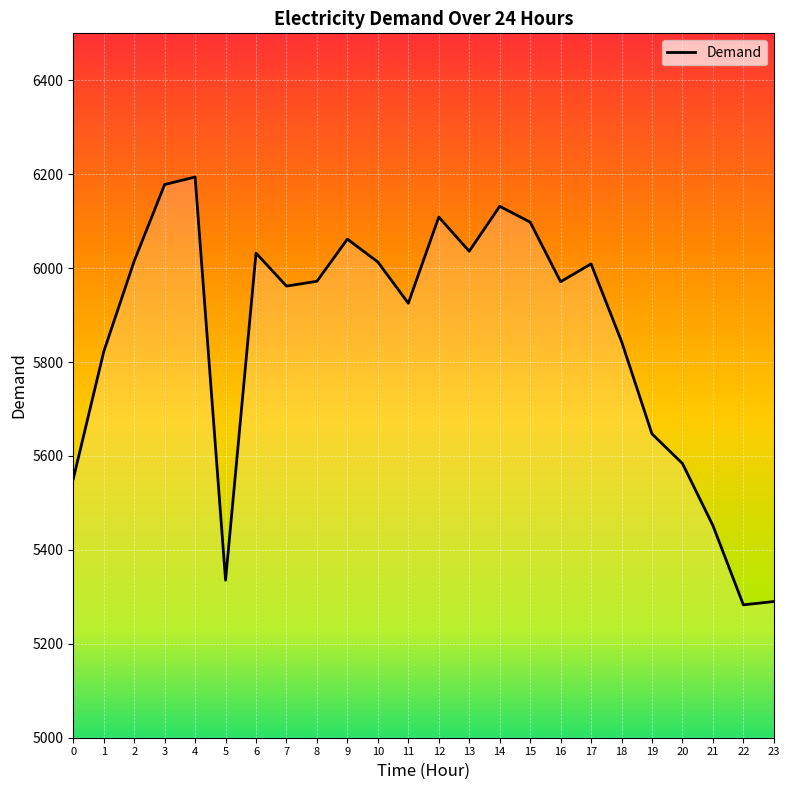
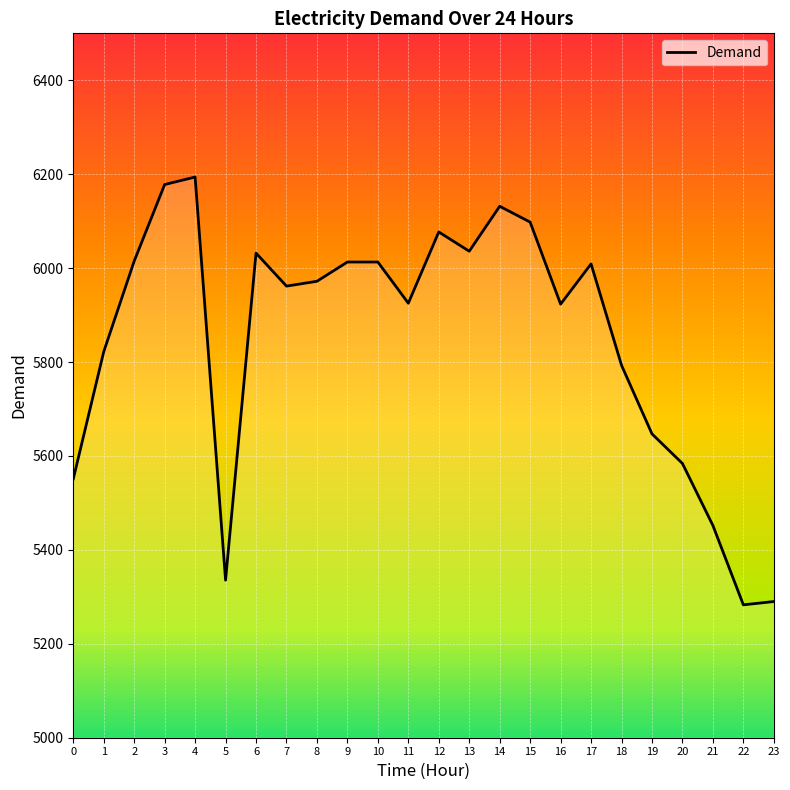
9: 6060 -> 6010
12: 6110 -> 6080
16: 5970 -> 5920
18: 5840 -> 5790
